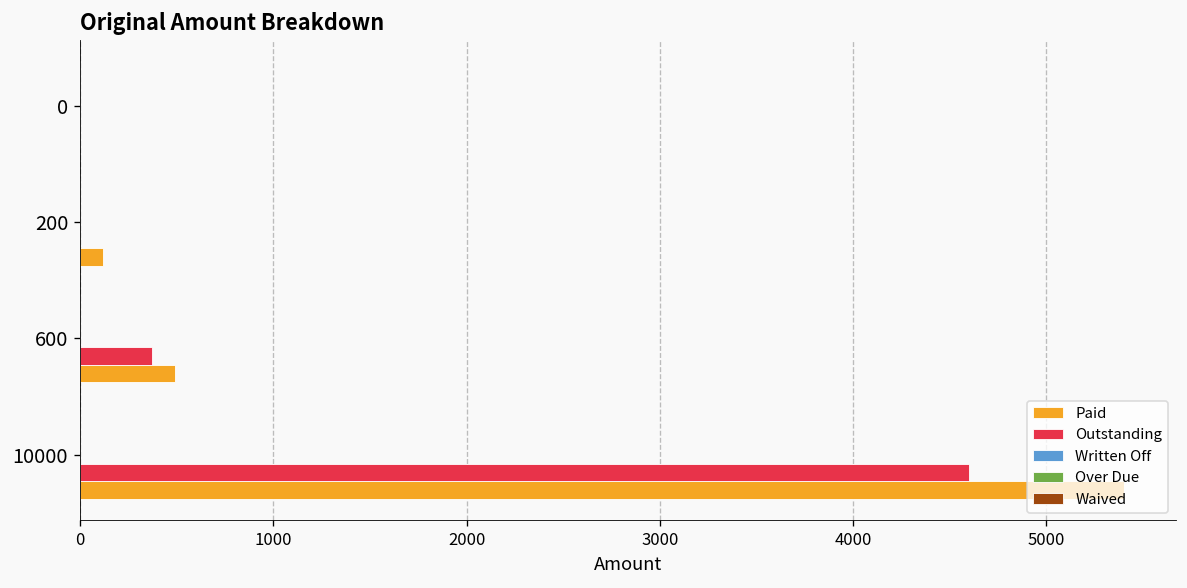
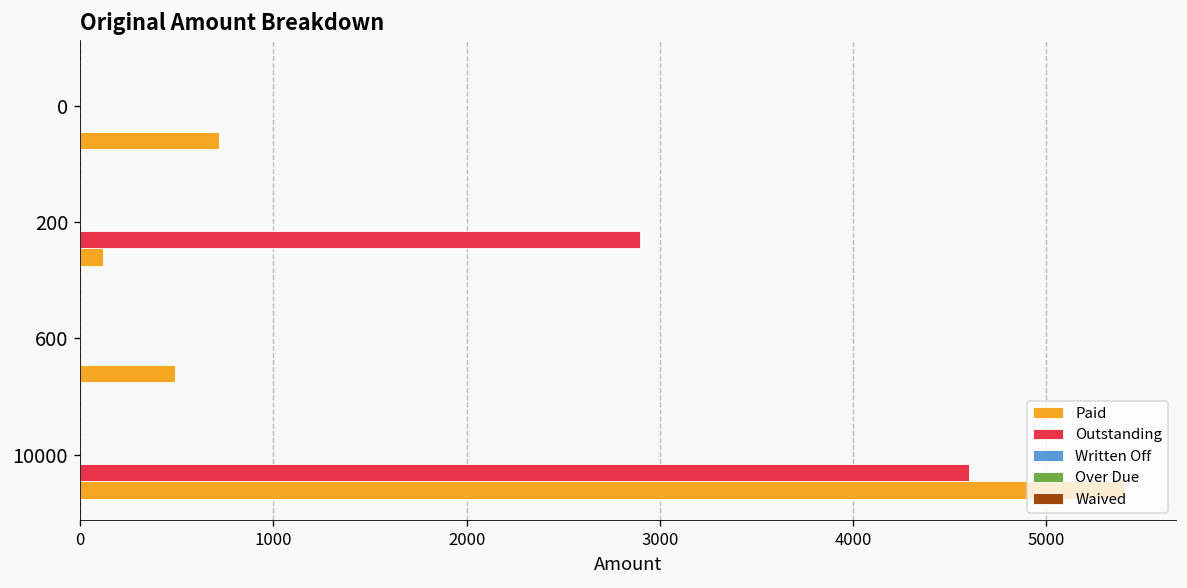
Paid, 0: 0 -> 720
Outstanding, 200: 0 -> 2900
Outstanding, 600: 370 -> 0
